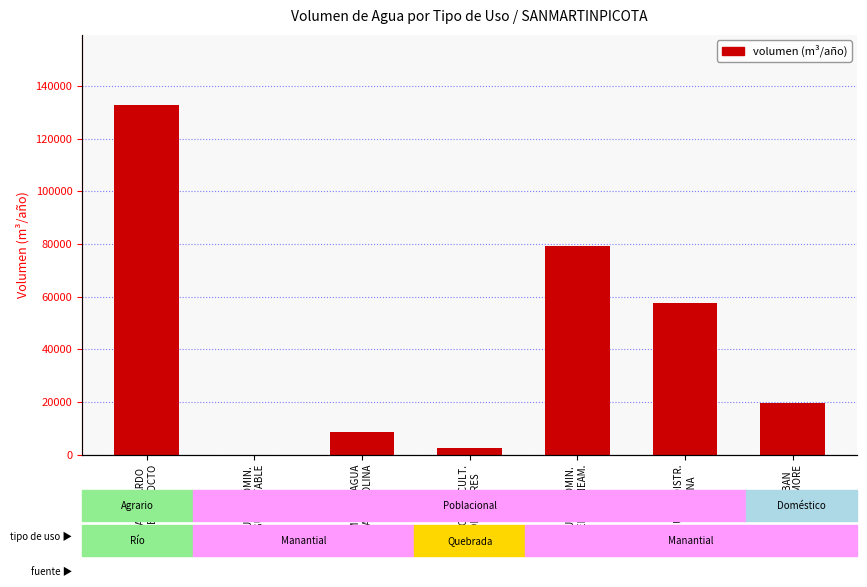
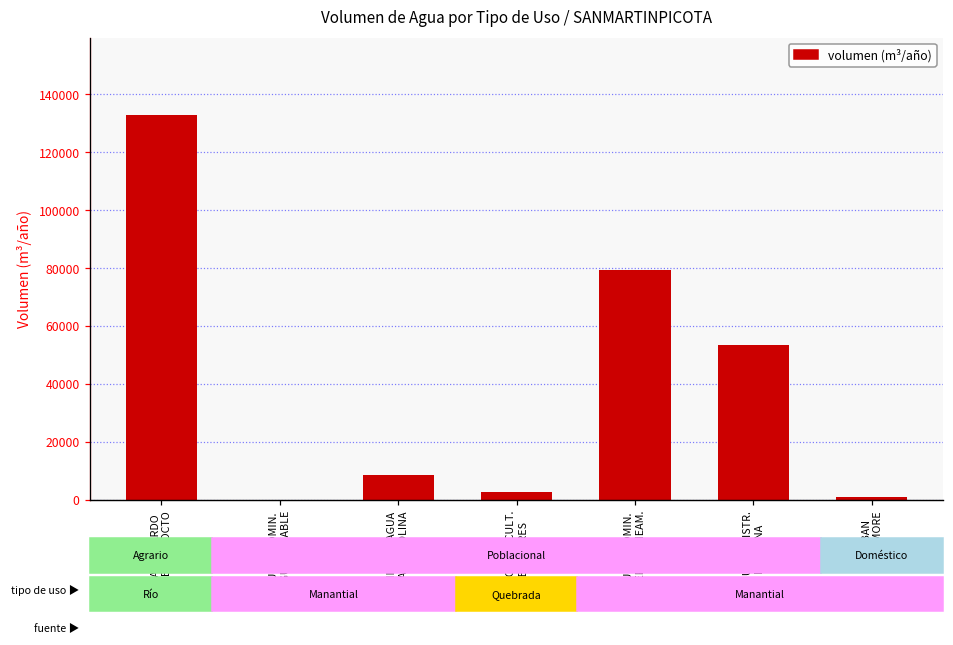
MUNIC. DISTR. PILLUANA: 57000 -> 53000
ESTEBAN ADAN MORE: 20000 -> 1000
